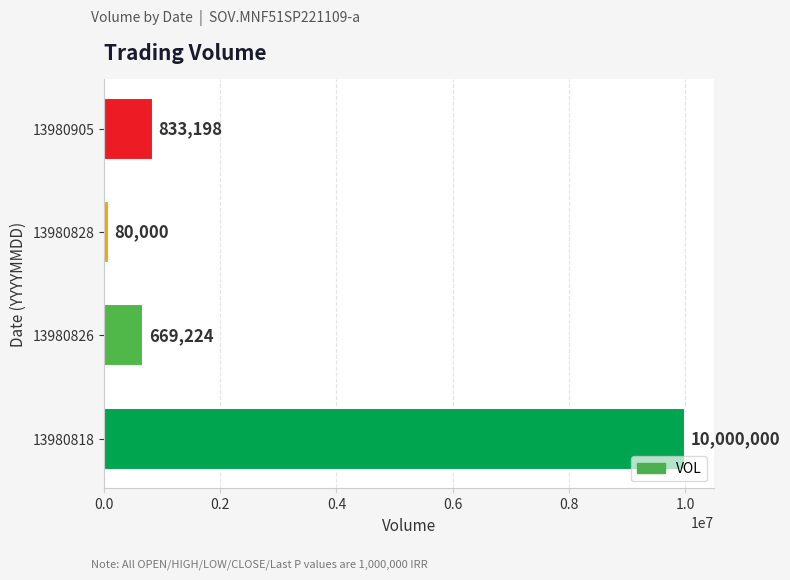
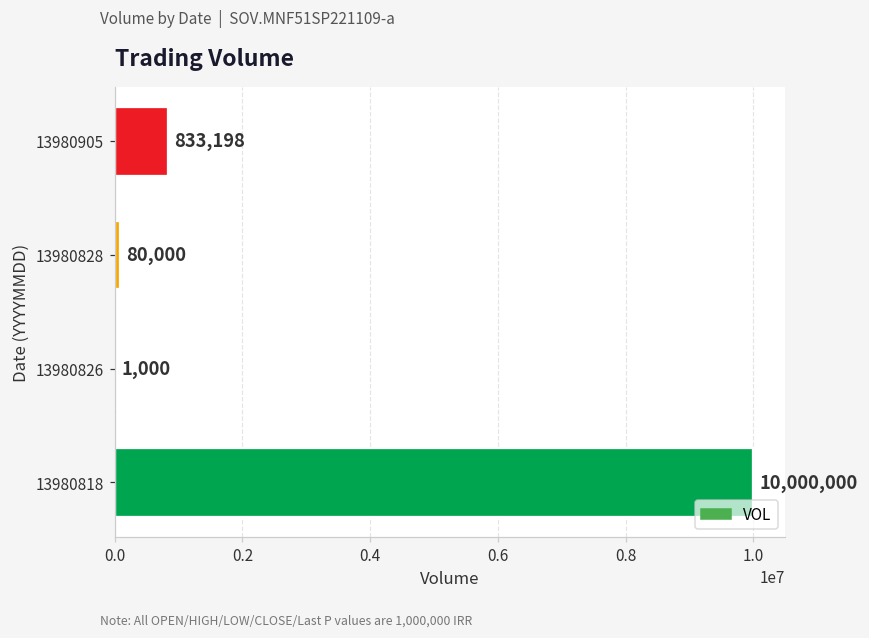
13980826: 669,224 -> 1,000
